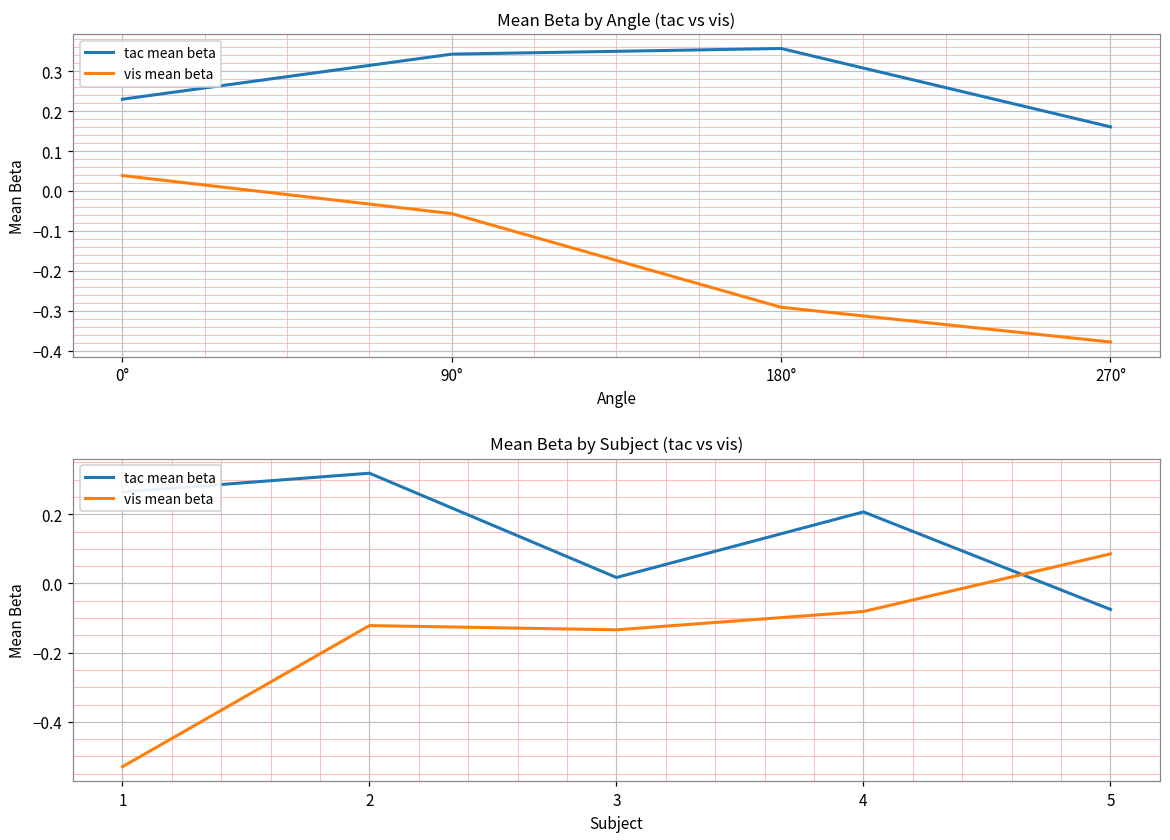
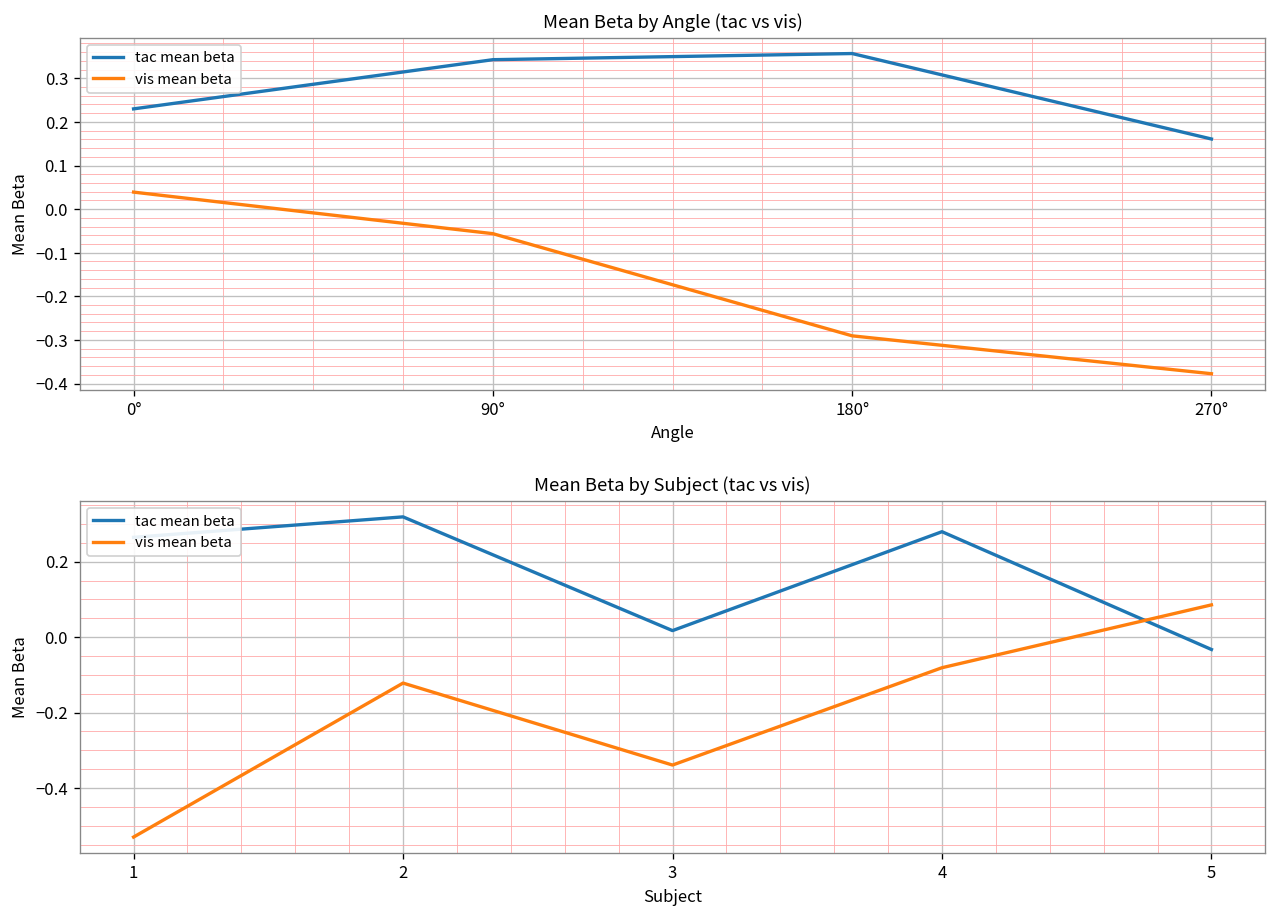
Mean Beta by Subject (tac vs vis), vis mean beta, 3: -0.13 -> -0.34
Mean Beta by Subject (tac vs vis), tac mean beta, 4: 0.21 -> 0.28
Mean Beta by Subject (tac vs vis), tac mean beta, 5: -0.08 -> -0.03
